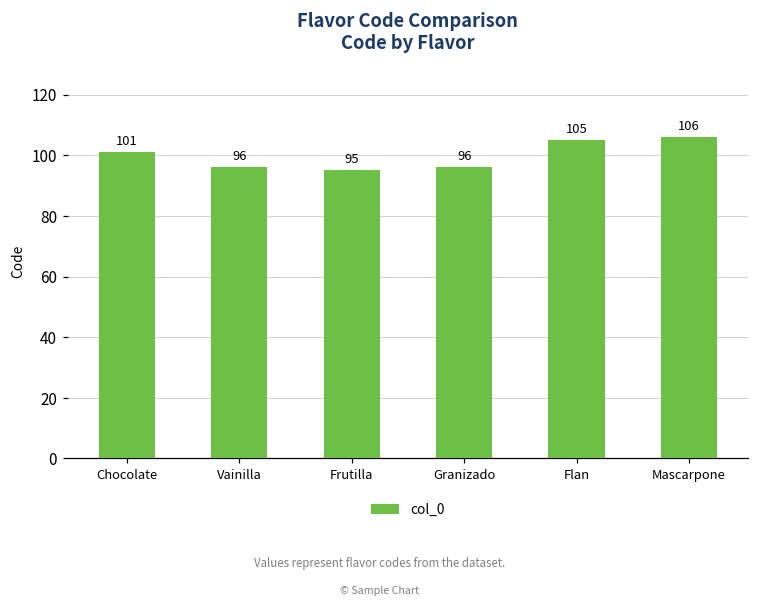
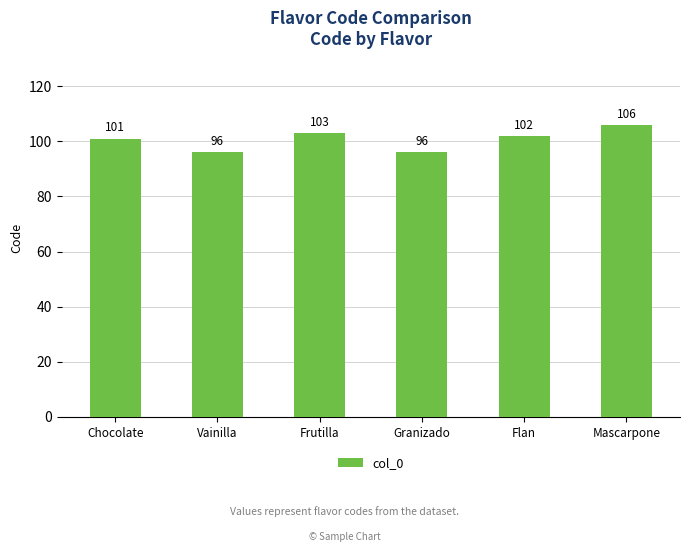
Frutilla: 95 -> 103
Flan: 105 -> 102
